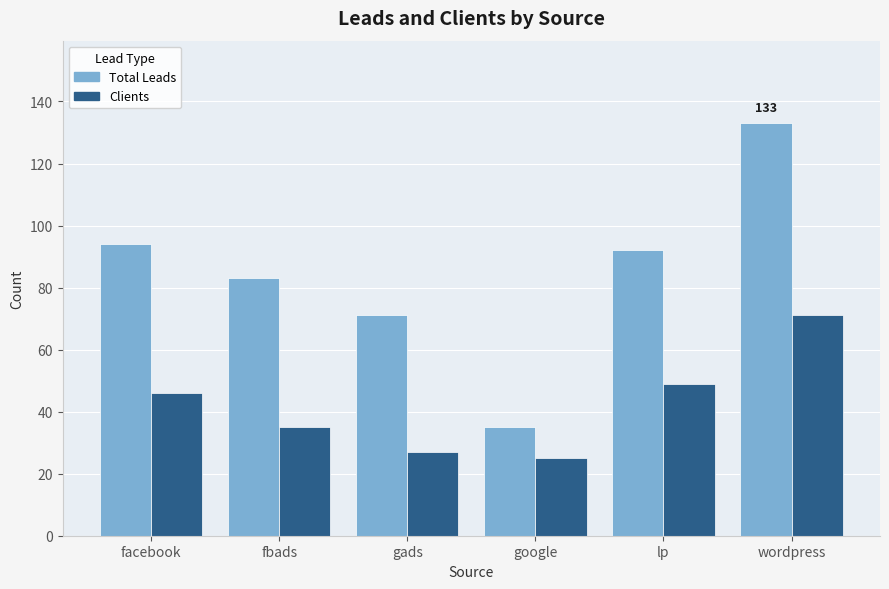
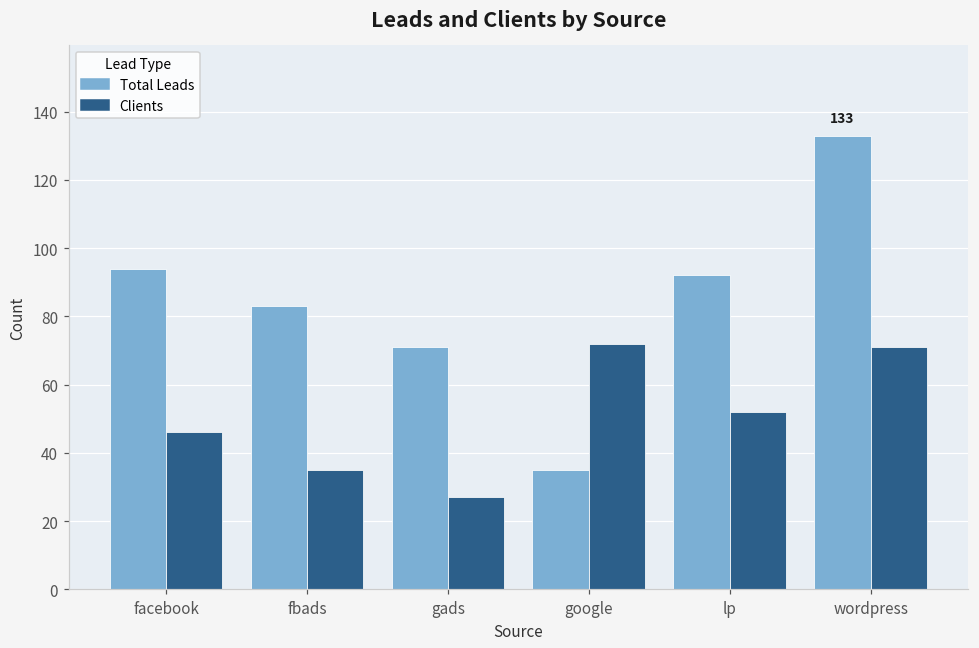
Clients, google: 25 -> 72
Clients, lp: 49 -> 52
